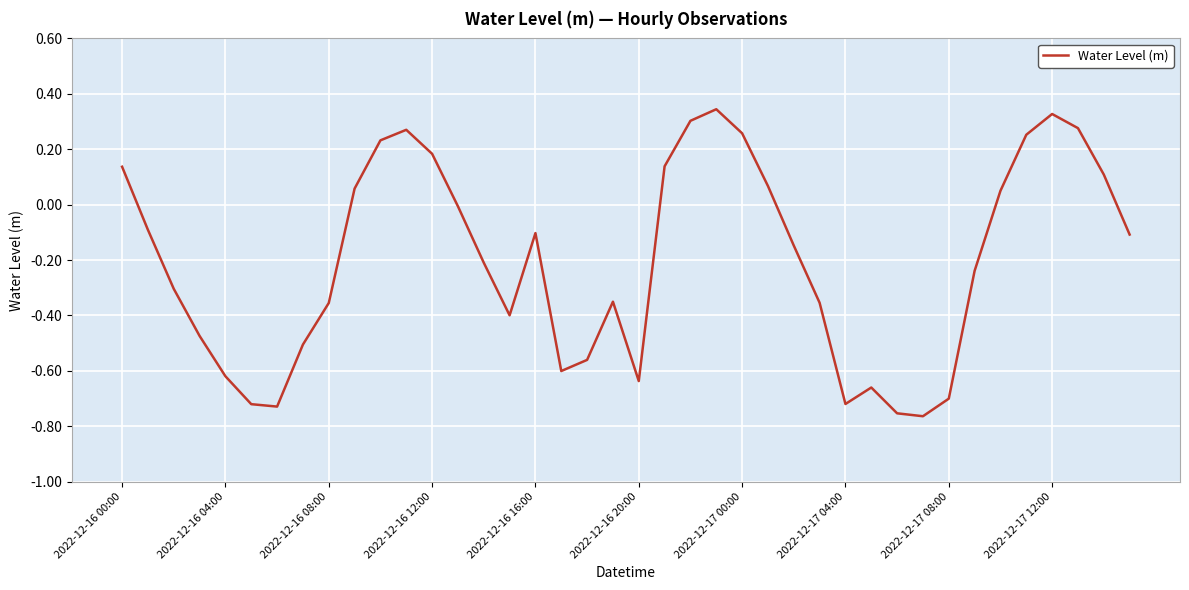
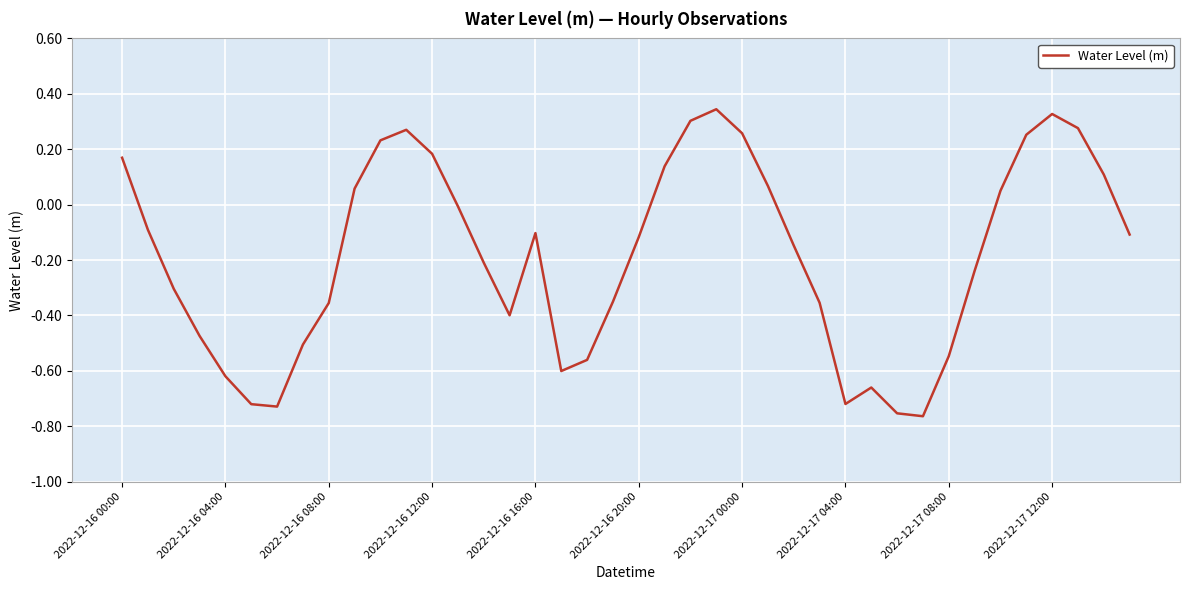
2022-12-16 00:00: 0.14 -> 0.17
2022-12-16 20:00: -0.64 -> -0.12
2022-12-17 08:00: -0.70 -> -0.55
